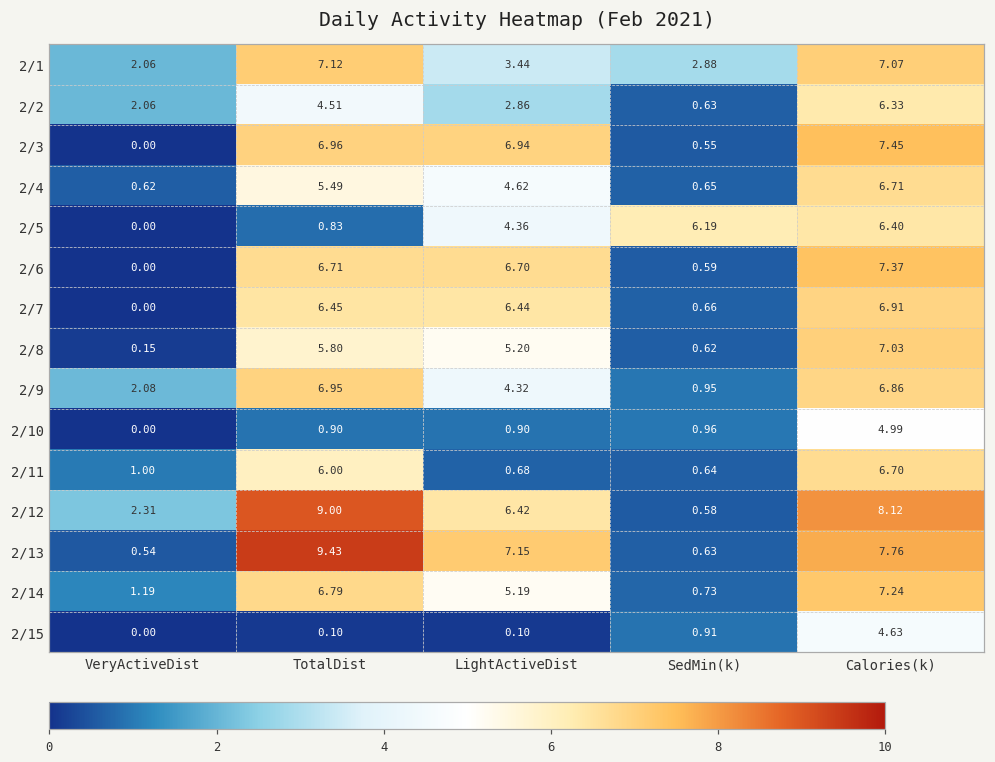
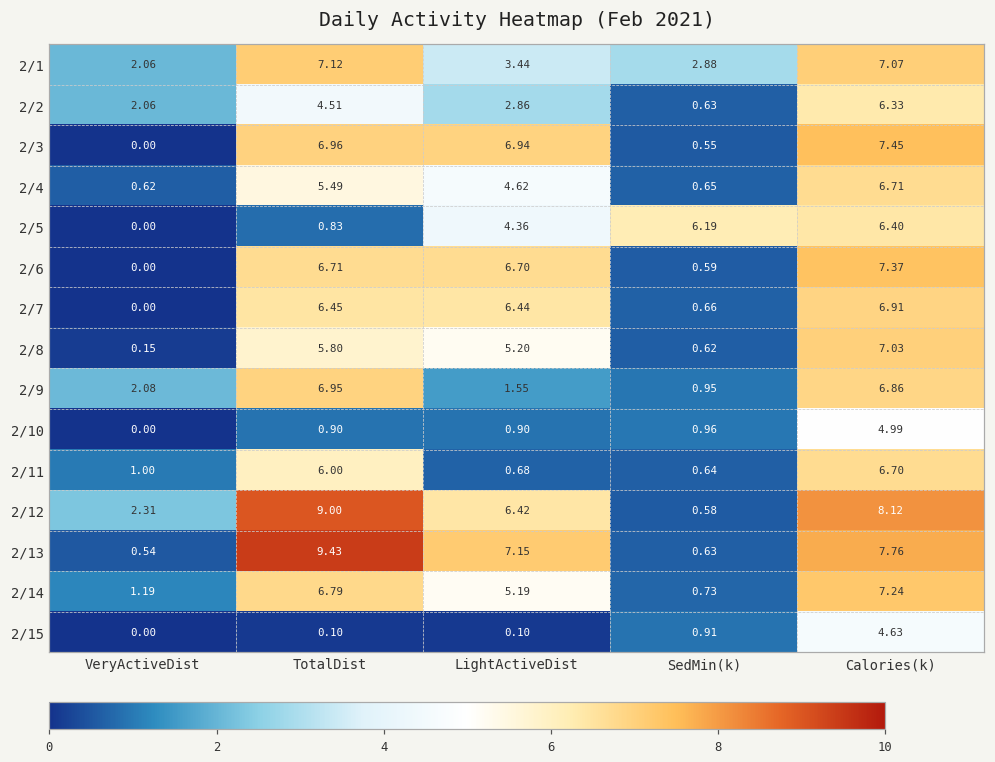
2/9, LightActiveDist: 4.32 -> 1.55
